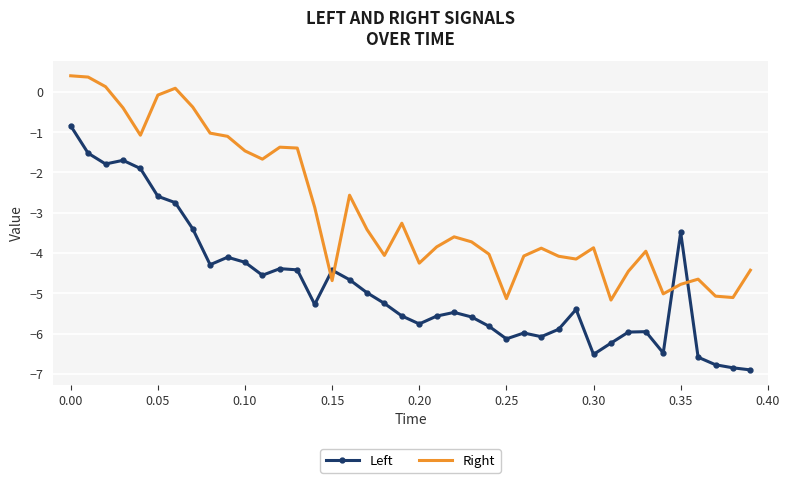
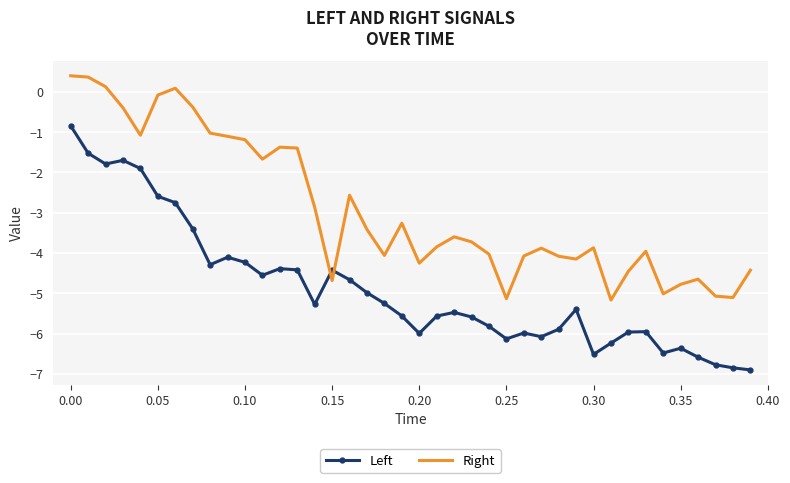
Right, 0.10: -1.5 -> -1.2
Left, 0.20: -5.8 -> -6.0
Left, 0.35: -3.5 -> -6.4
